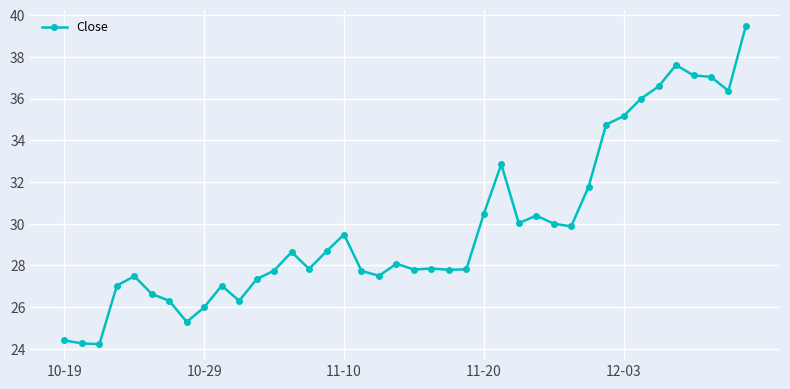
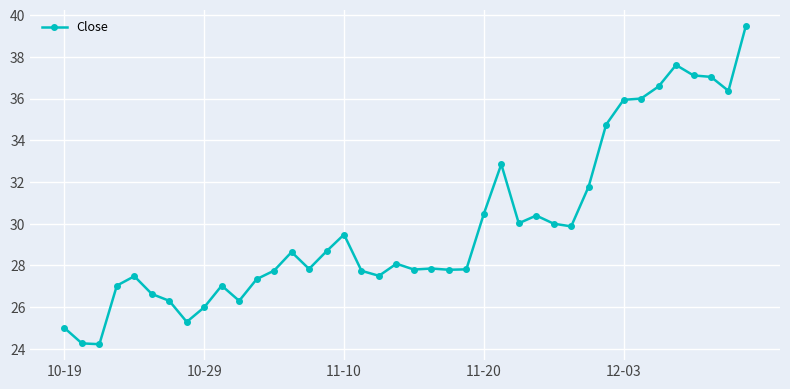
10-19: 24.4 -> 25.0
12-03: 35.2 -> 35.9
